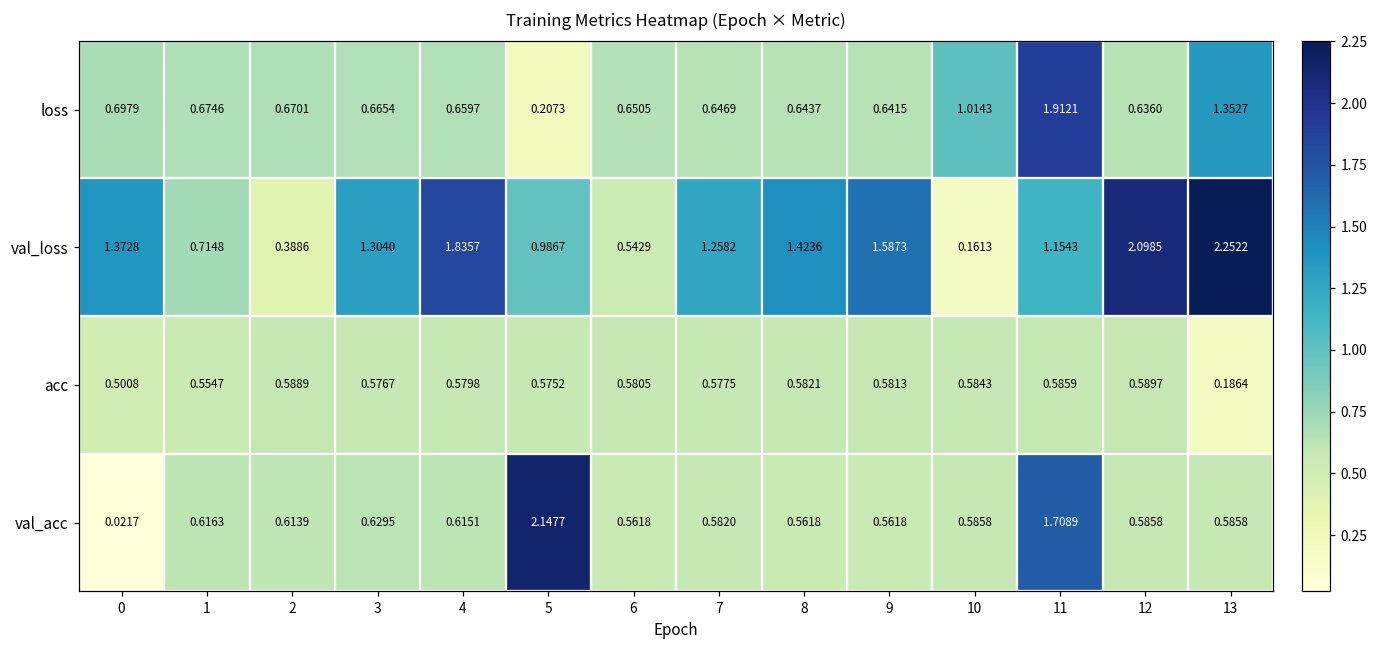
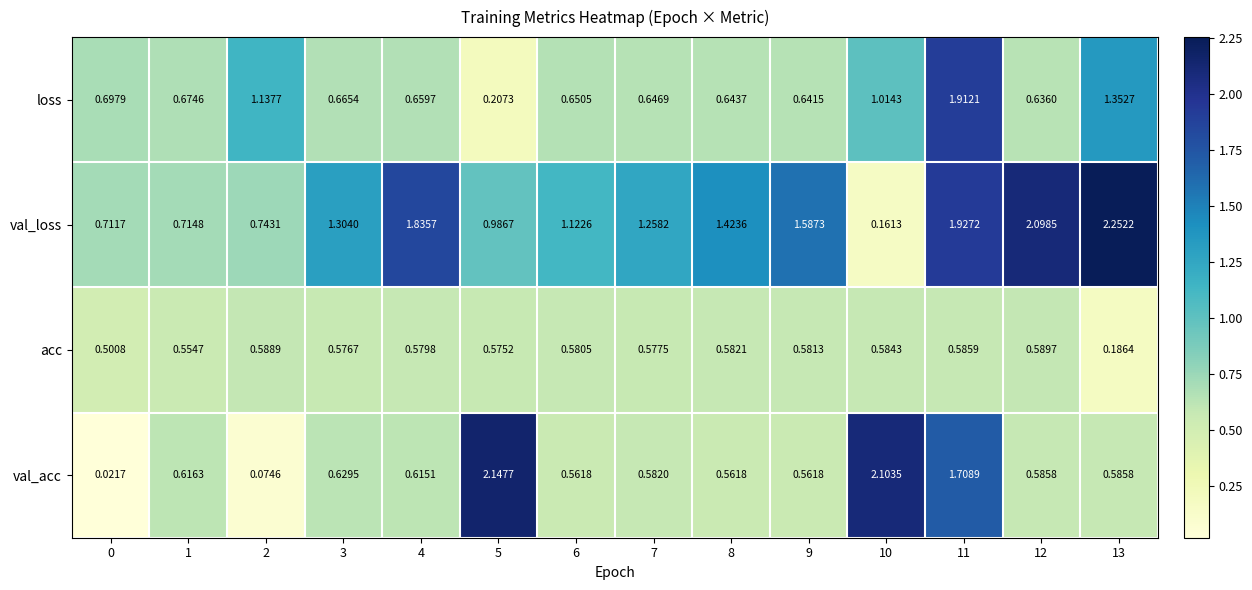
loss, 2: 0.6701 -> 1.1377
val_loss, 0: 1.3728 -> 0.7117
val_loss, 2: 0.3886 -> 0.7431
val_loss, 6: 0.5429 -> 1.1226
val_loss, 11: 1.1543 -> 1.9272
val_acc, 2: 0.6139 -> 0.0746
val_acc, 10: 0.5858 -> 2.1035
